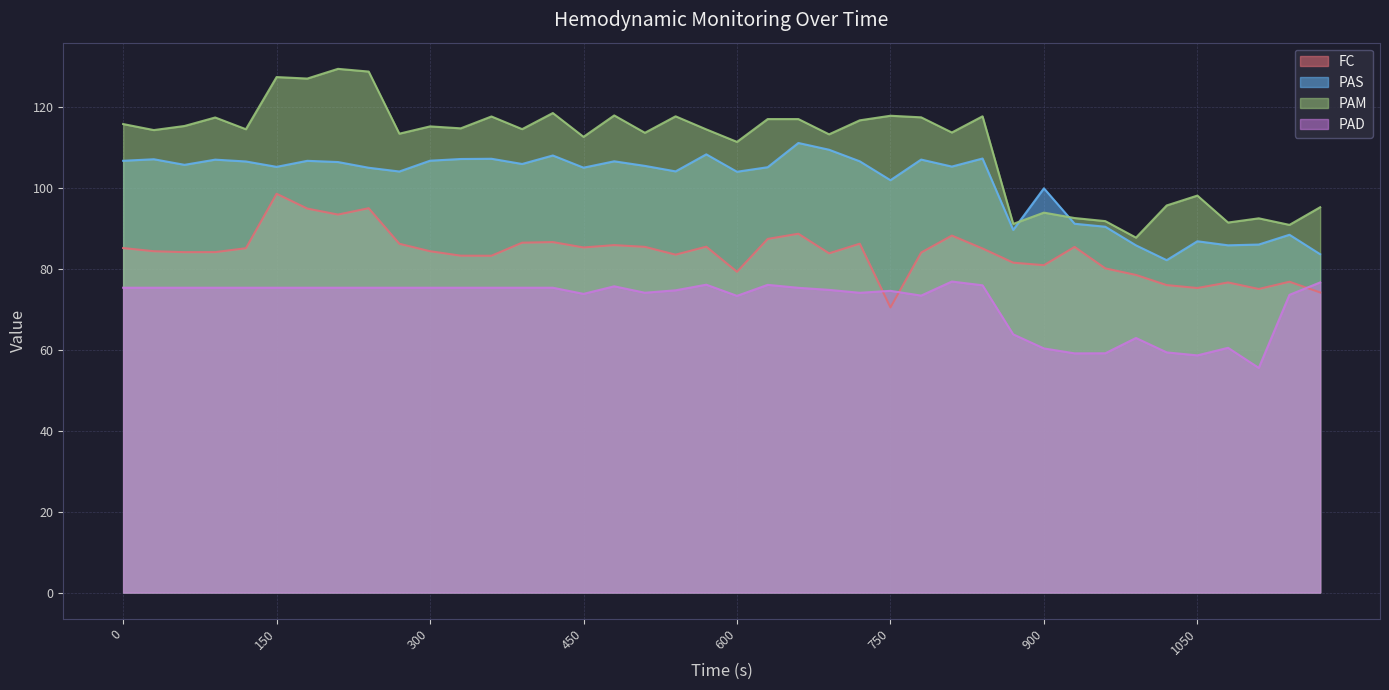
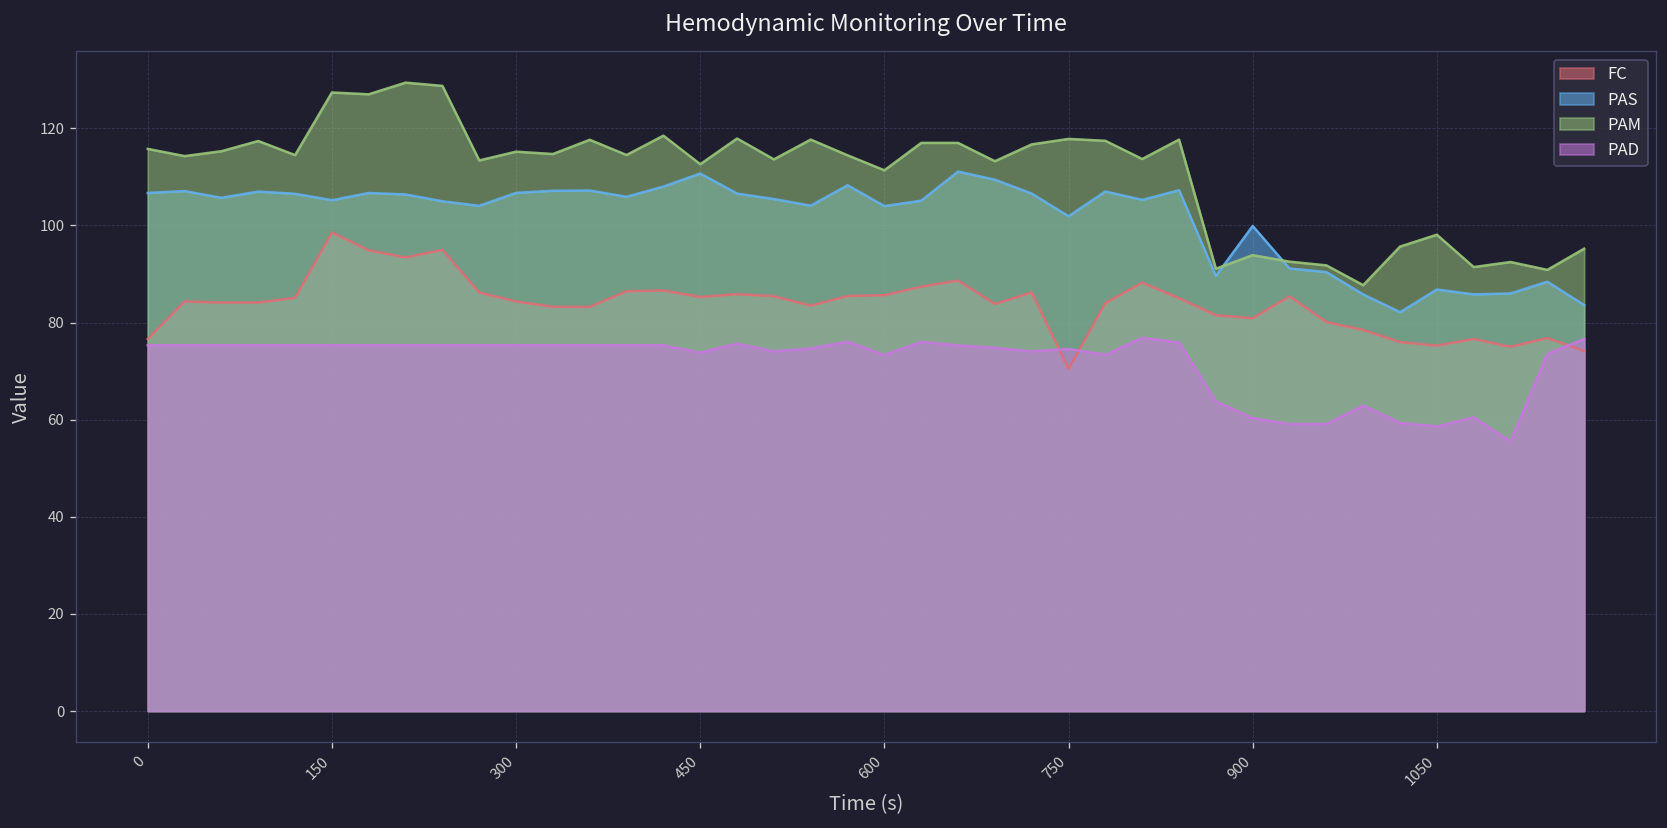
FC, 0: 85 -> 77
PAS, 450: 105 -> 111
FC, 600: 79 -> 86
